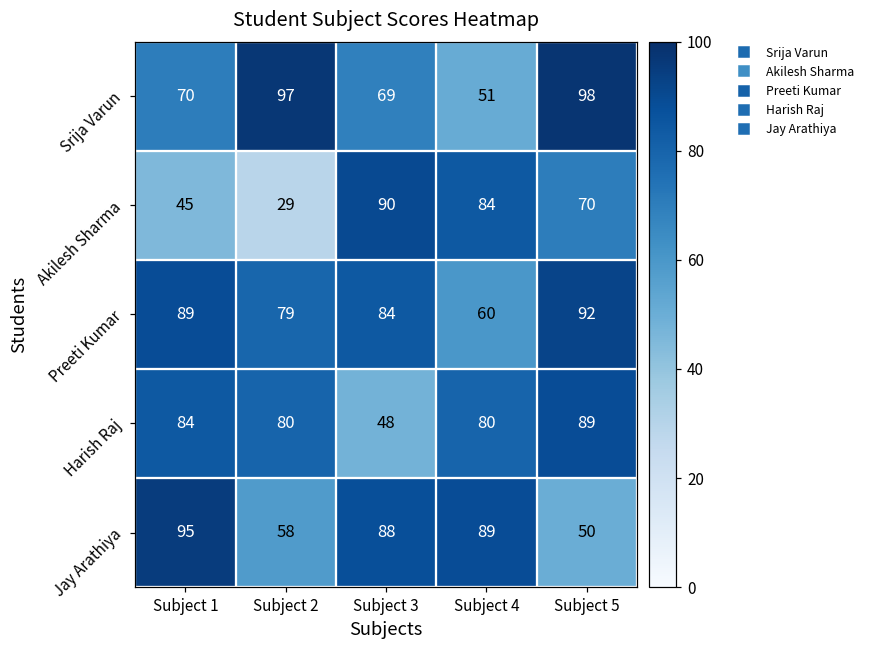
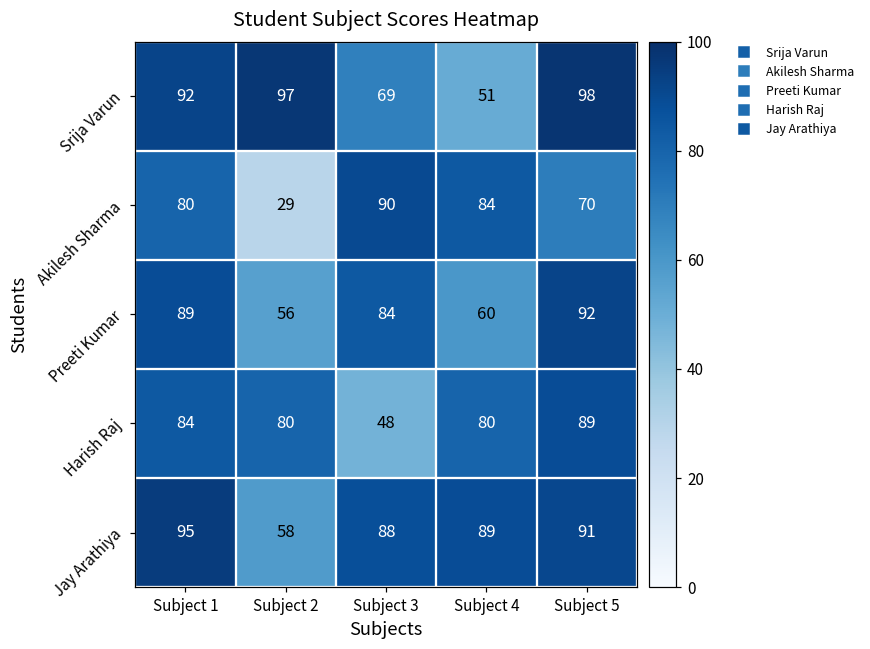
Srija Varun, Subject 1: 70 -> 92
Akilesh Sharma, Subject 1: 45 -> 80
Preeti Kumar, Subject 2: 79 -> 56
Jay Arathiya, Subject 5: 50 -> 91
